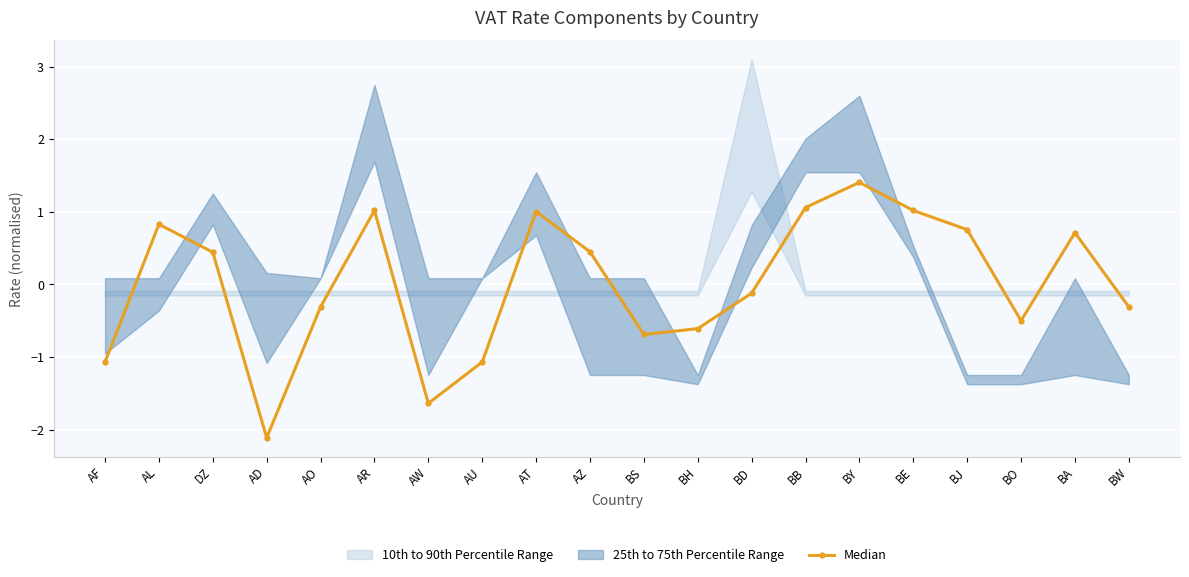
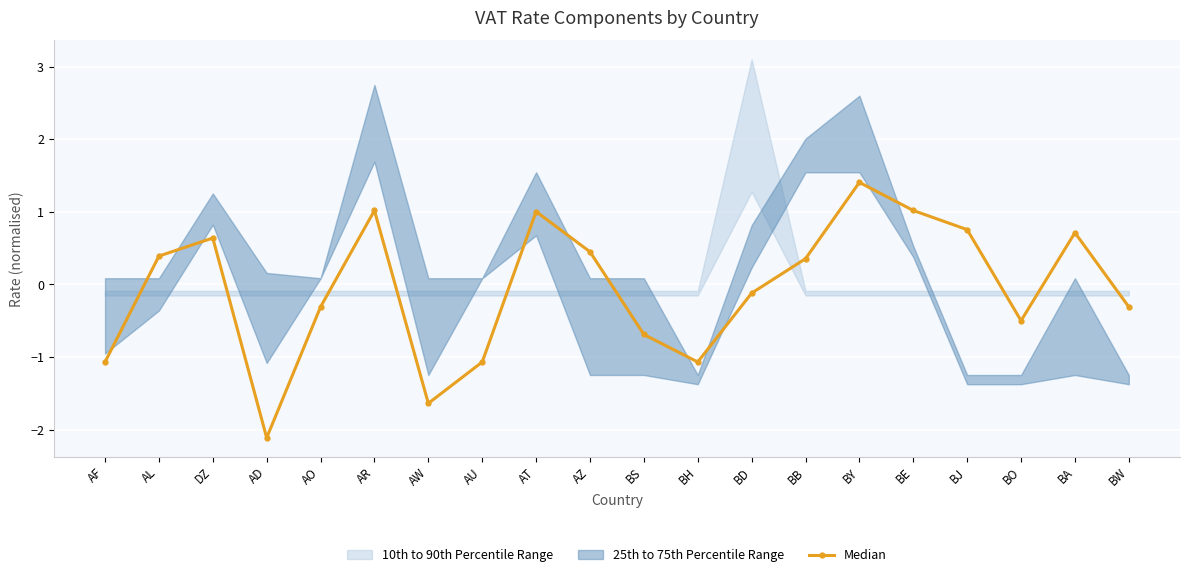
Median, AL: 0.8 -> 0.4
Median, DZ: 0.4 -> 0.6
Median, BH: -0.6 -> -1.1
Median, BB: 1.1 -> 0.4
